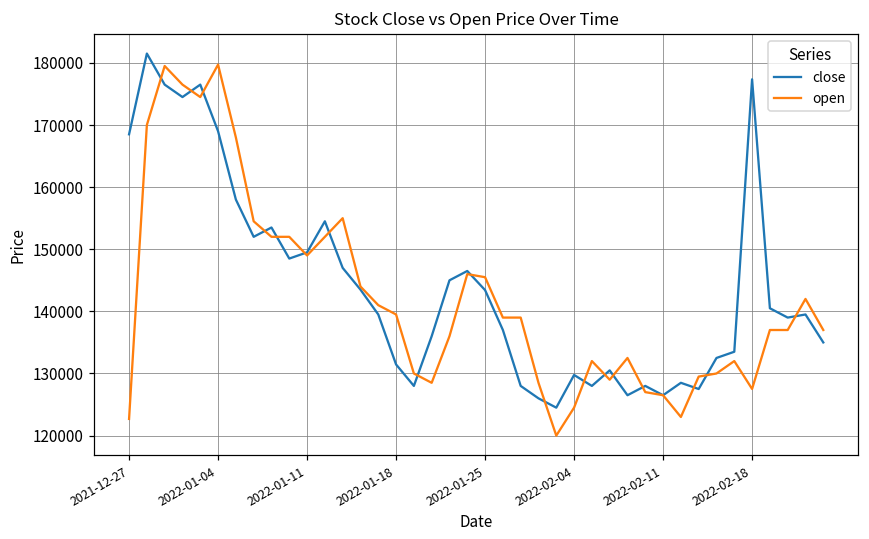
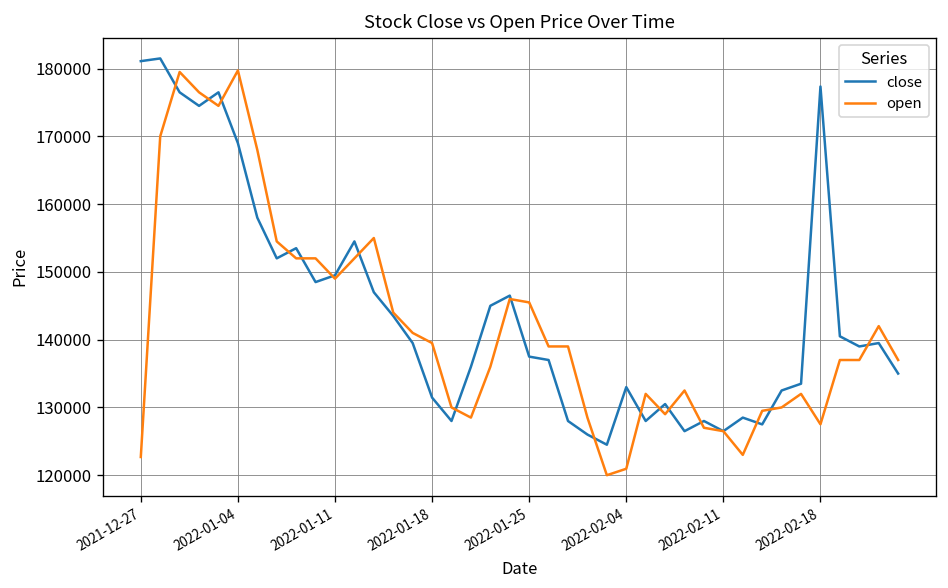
close, 2021-12-27: 169000 -> 181000
close, 2022-01-25: 143000 -> 138000
close, 2022-02-04: 130000 -> 133000
open, 2022-02-04: 125000 -> 121000
